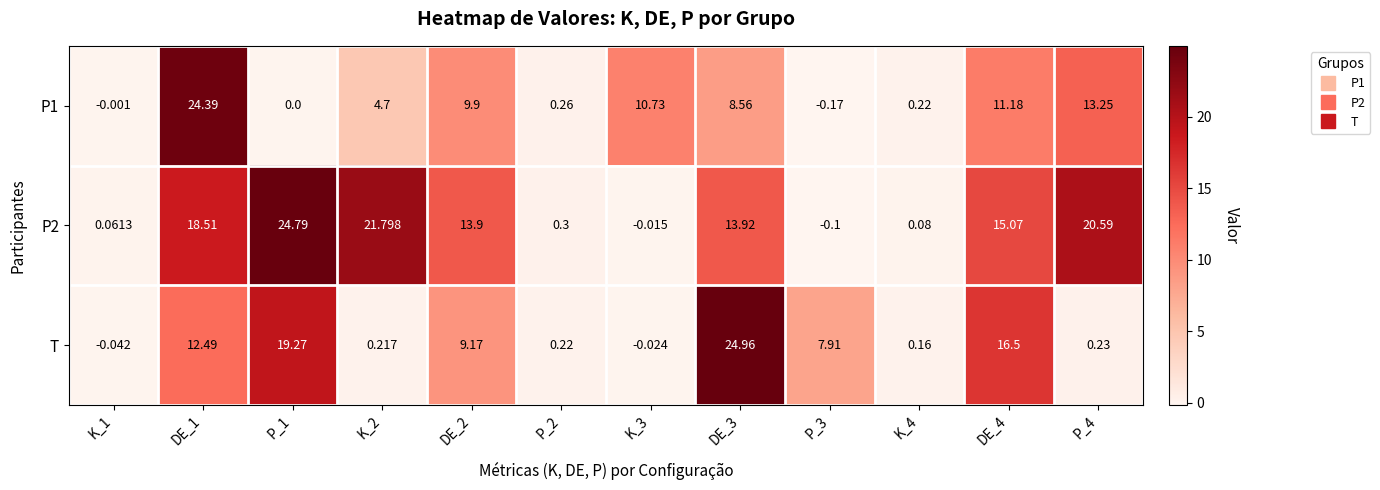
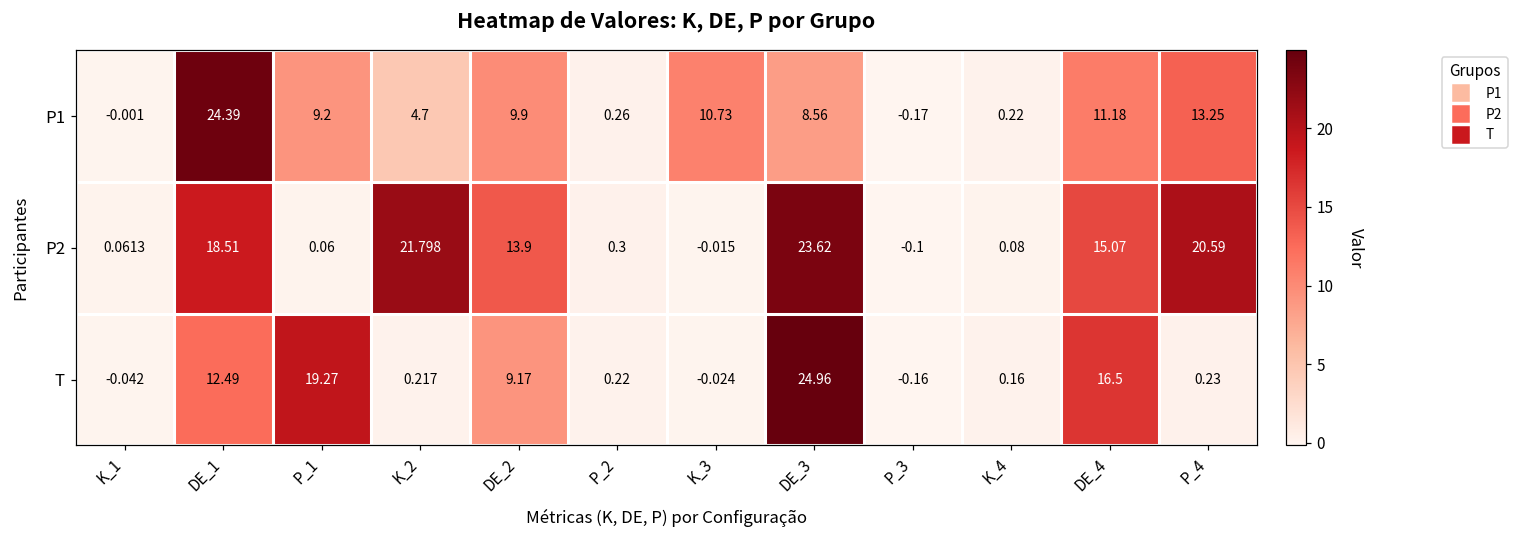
P1, P_1: 0.0 -> 9.2
P2, P_1: 24.79 -> 0.06
P2, DE_3: 13.92 -> 23.62
T, P_3: 7.91 -> -0.16
